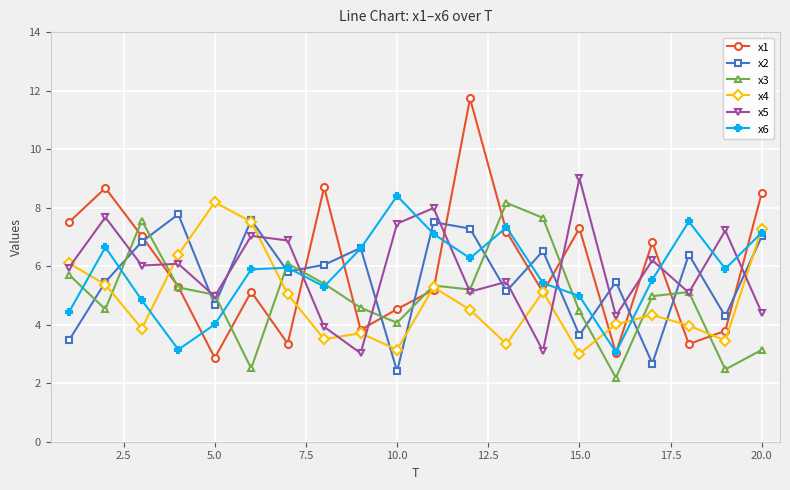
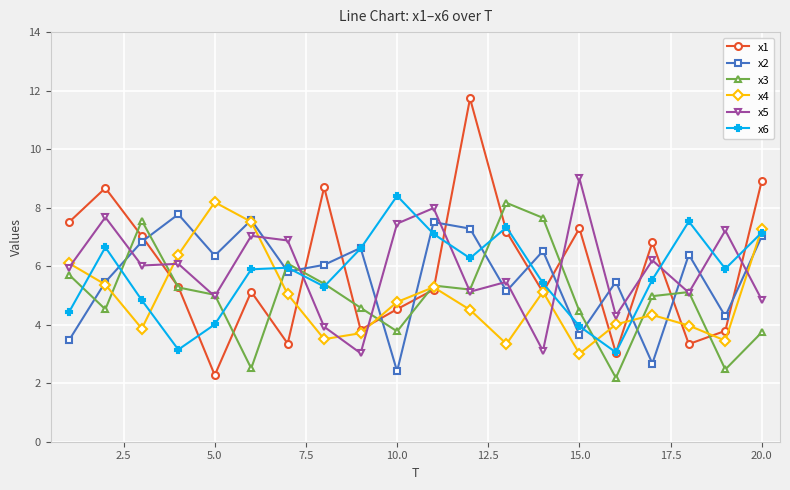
x1, 5.0: 2.9 -> 2.3
x2, 5.0: 4.7 -> 6.4
x3, 10.0: 4.1 -> 3.8
x4, 10.0: 3.1 -> 4.8
x6, 15.0: 5.0 -> 3.9
x1, 20.0: 8.5 -> 8.9
x3, 20.0: 3.1 -> 3.7
x5, 20.0: 4.4 -> 4.9
